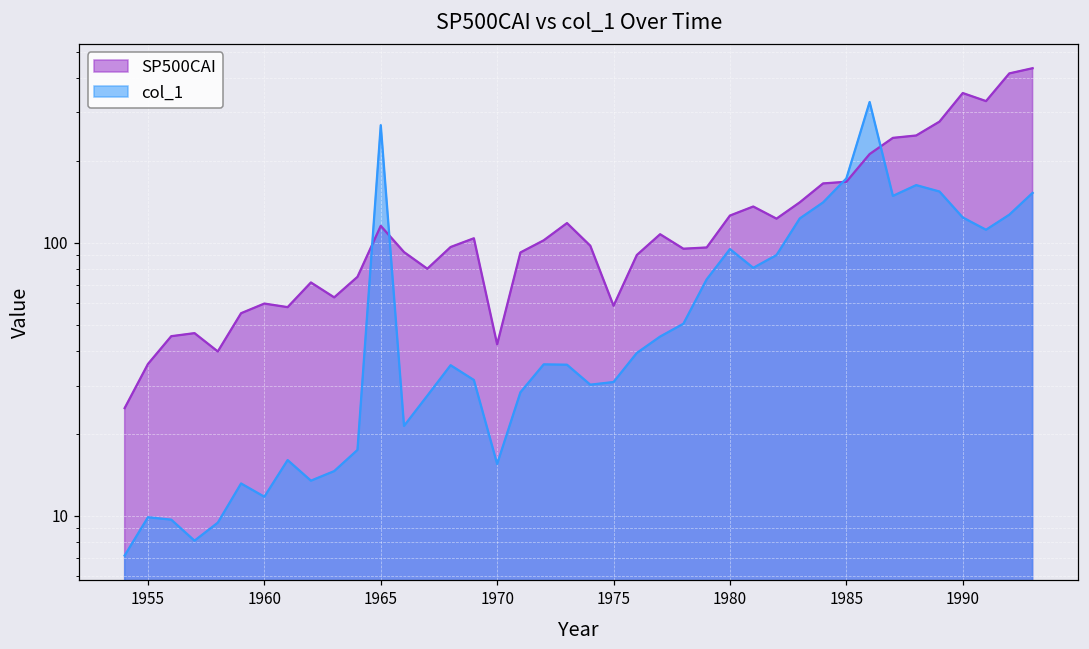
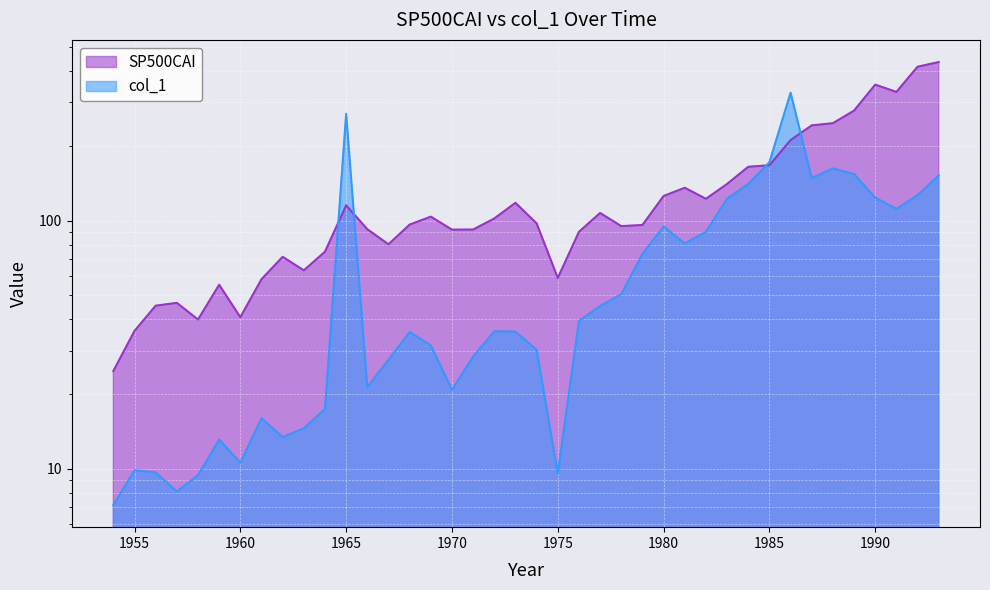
SP500CAI, 1960: 60 -> 41
col_1, 1960: 12 -> 10.6
SP500CAI, 1970: 42 -> 92
col_1, 1970: 15 -> 21
col_1, 1975: 31 -> 9.6
